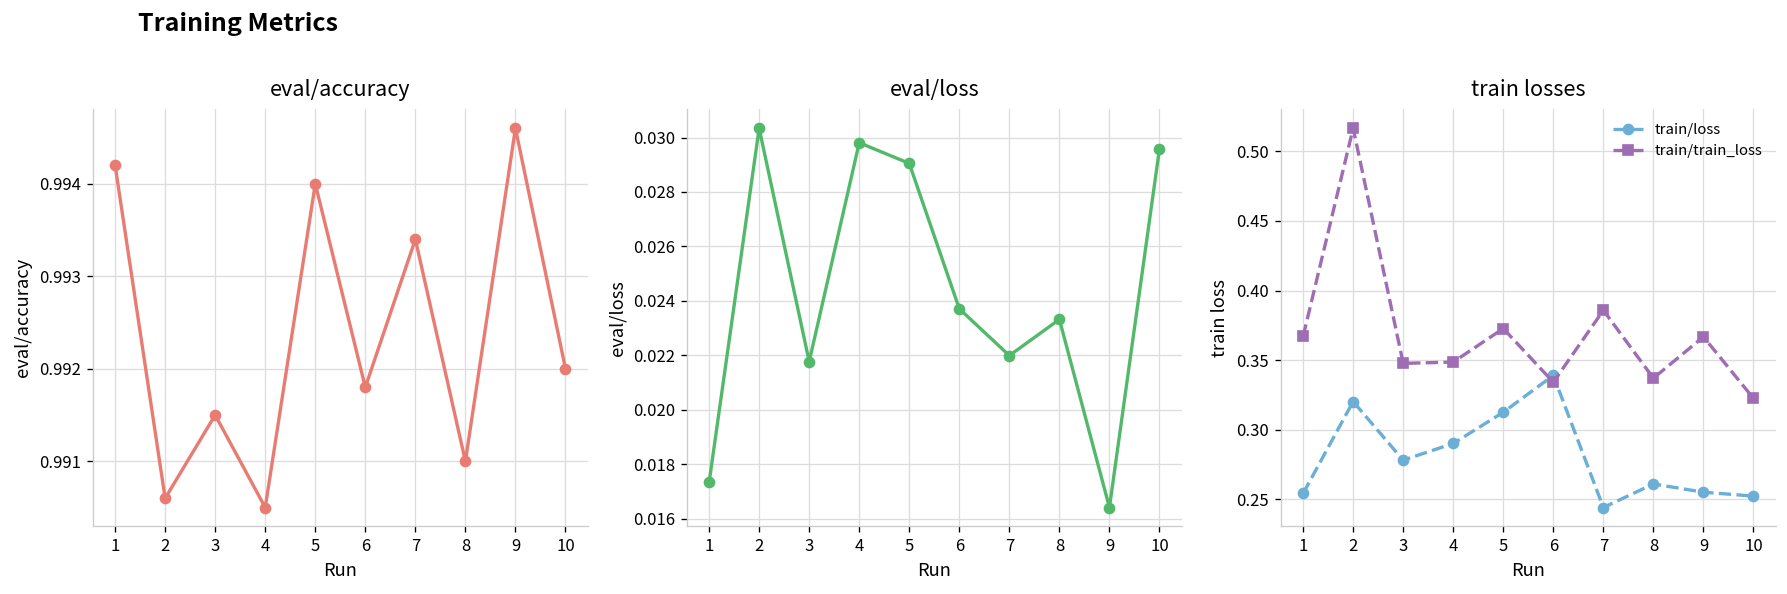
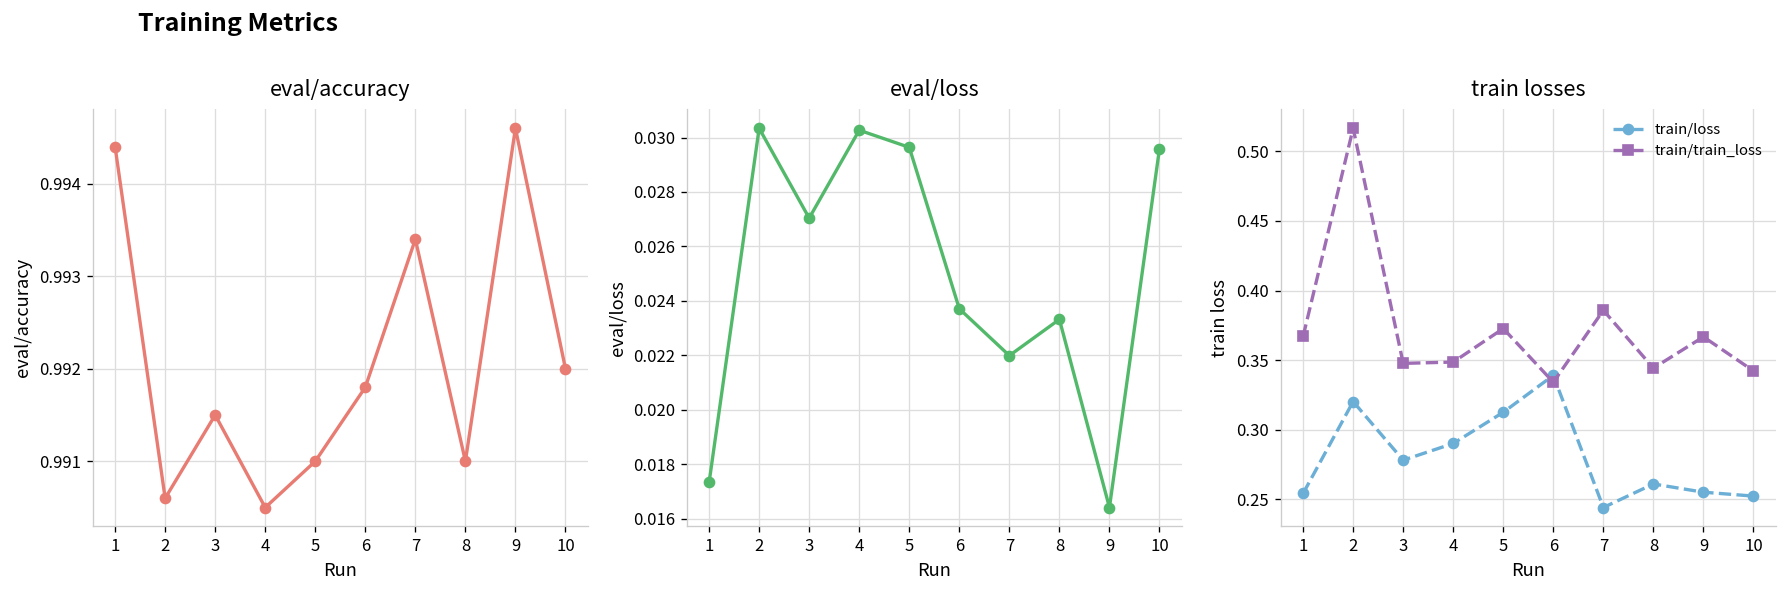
eval/accuracy, 1: 0.9942 -> 0.9944
eval/accuracy, 5: 0.994 -> 0.991
eval/loss, 3: 0.0218 -> 0.0270
eval/loss, 4: 0.0298 -> 0.0303
eval/loss, 5: 0.0291 -> 0.0296
train losses, train/train_loss, 8: 0.337 -> 0.344
train losses, train/train_loss, 10: 0.323 -> 0.342
